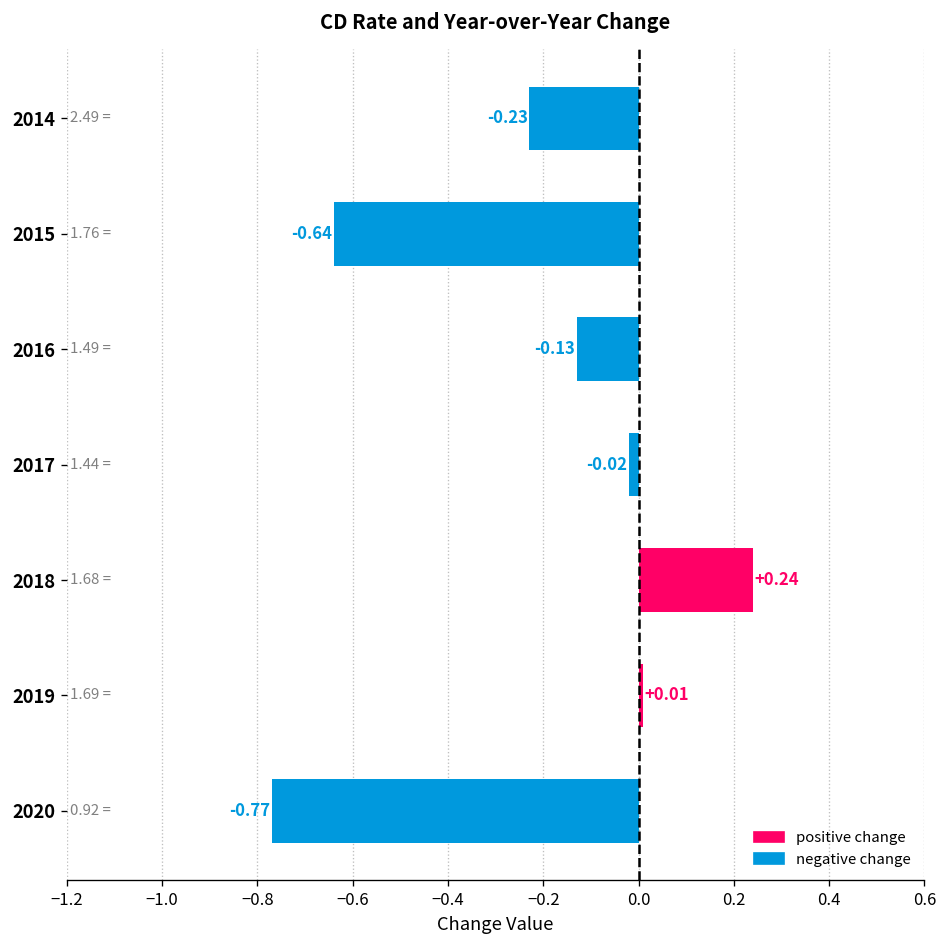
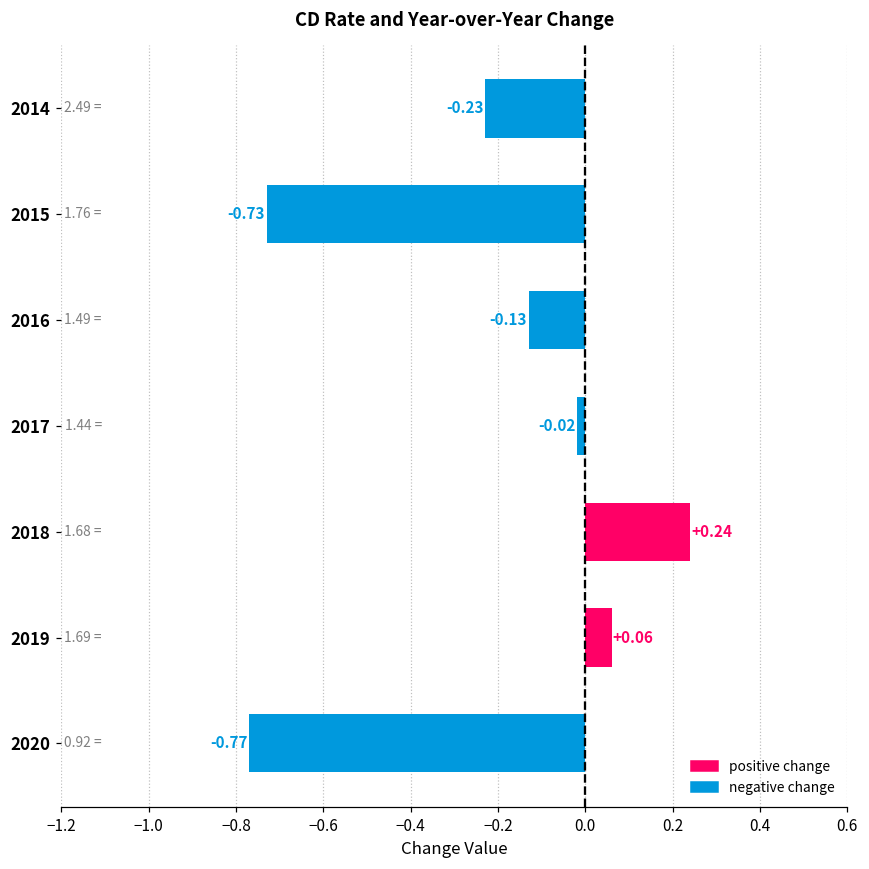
2015: -0.64 -> -0.73
2019: +0.01 -> +0.06
